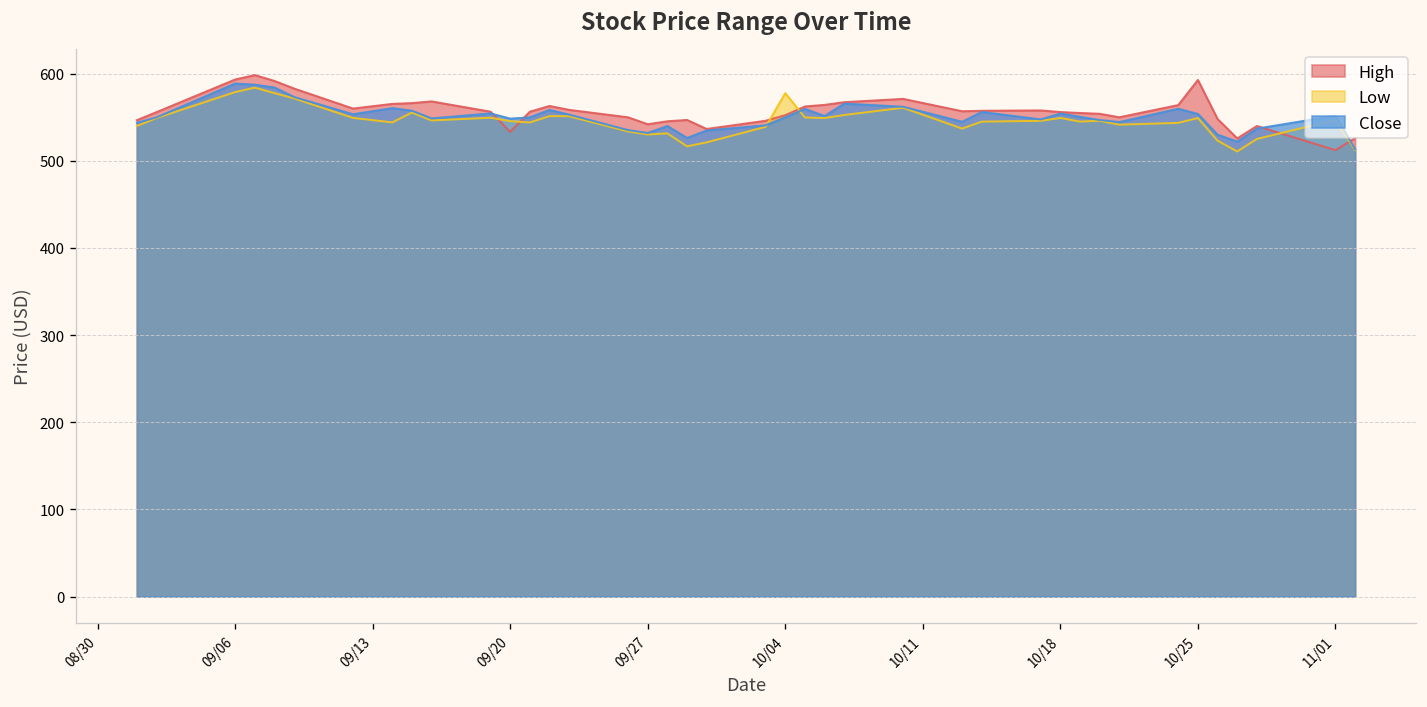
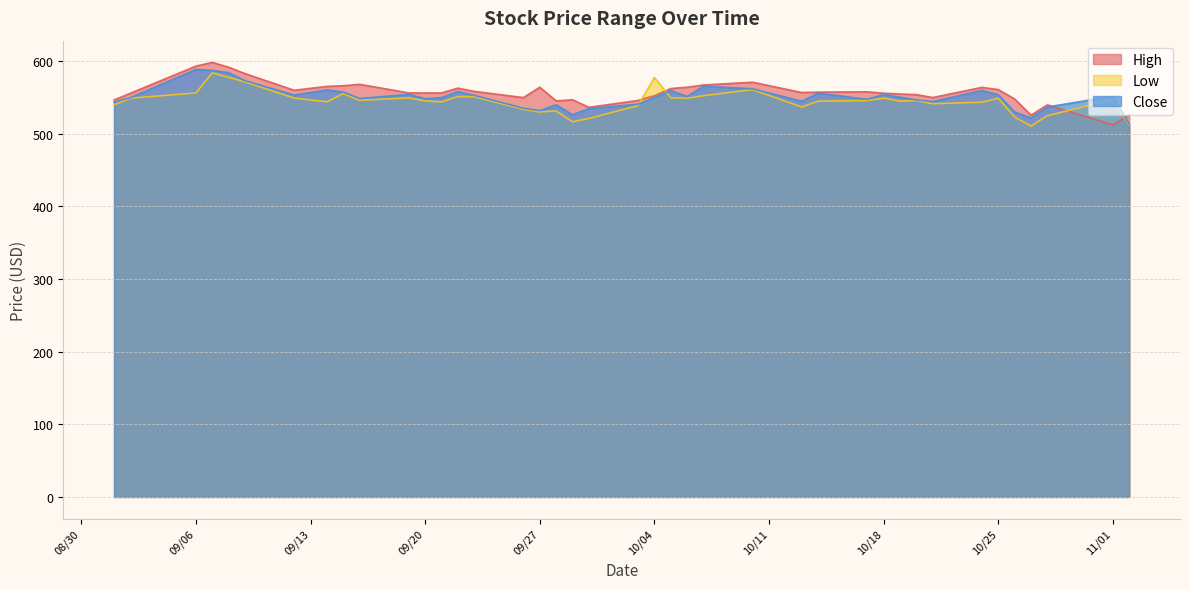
Low, 09/06: 580 -> 560
High, 09/20: 530 -> 560
High, 09/27: 540 -> 560
High, 10/25: 590 -> 560
